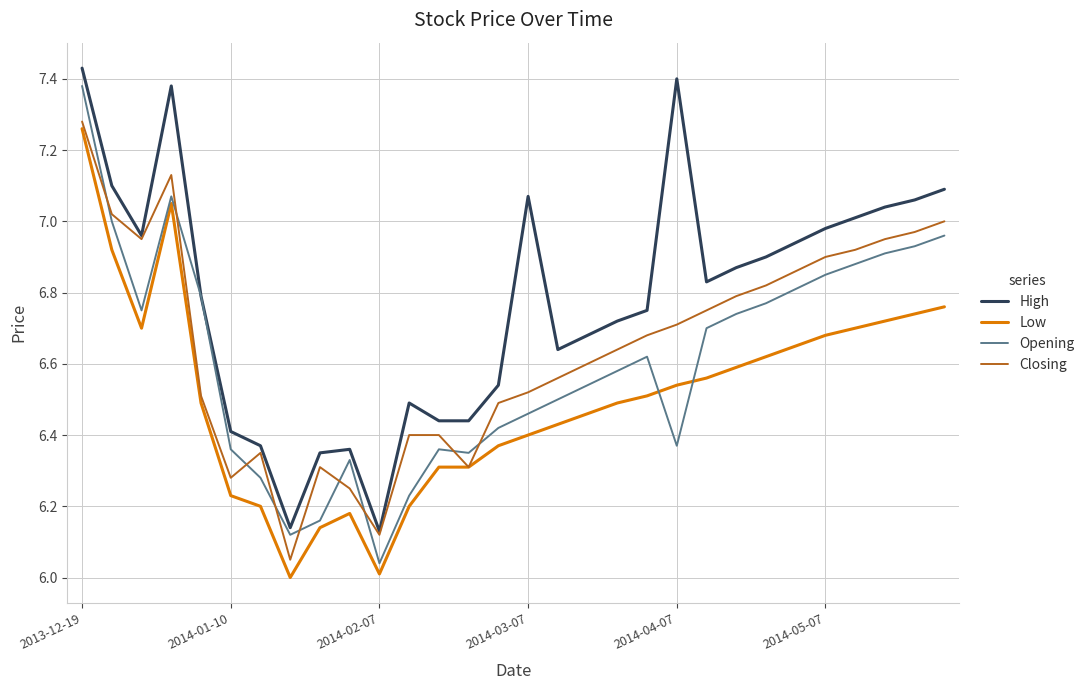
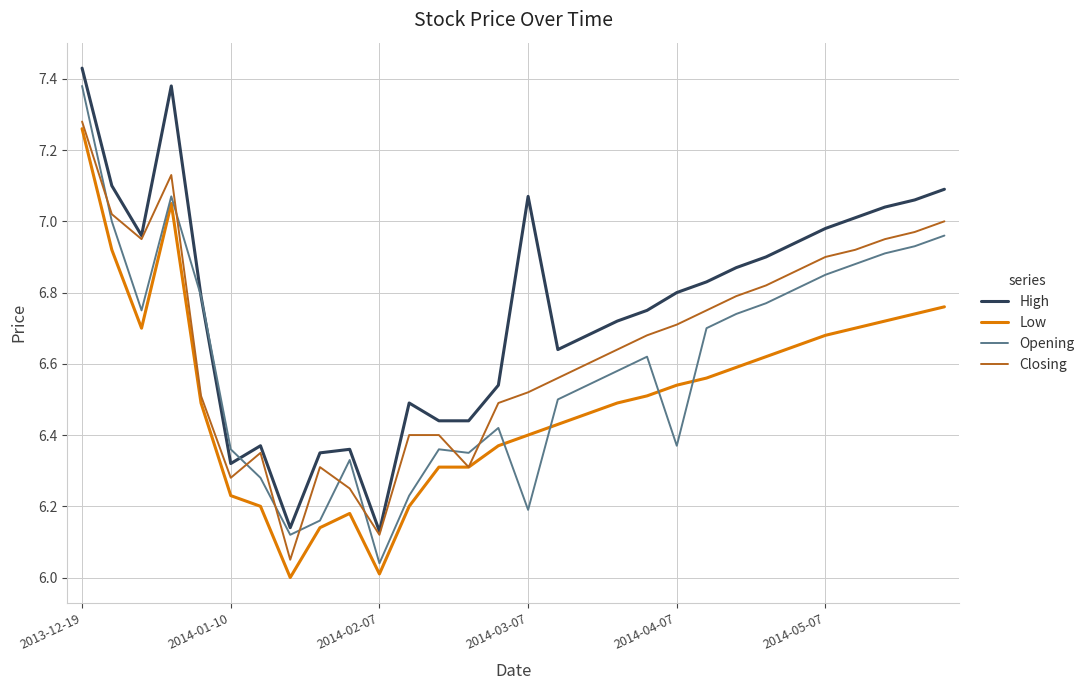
High, 2014-01-10: 6.41 -> 6.32
Opening, 2014-03-07: 6.46 -> 6.19
High, 2014-04-07: 7.4 -> 6.8
